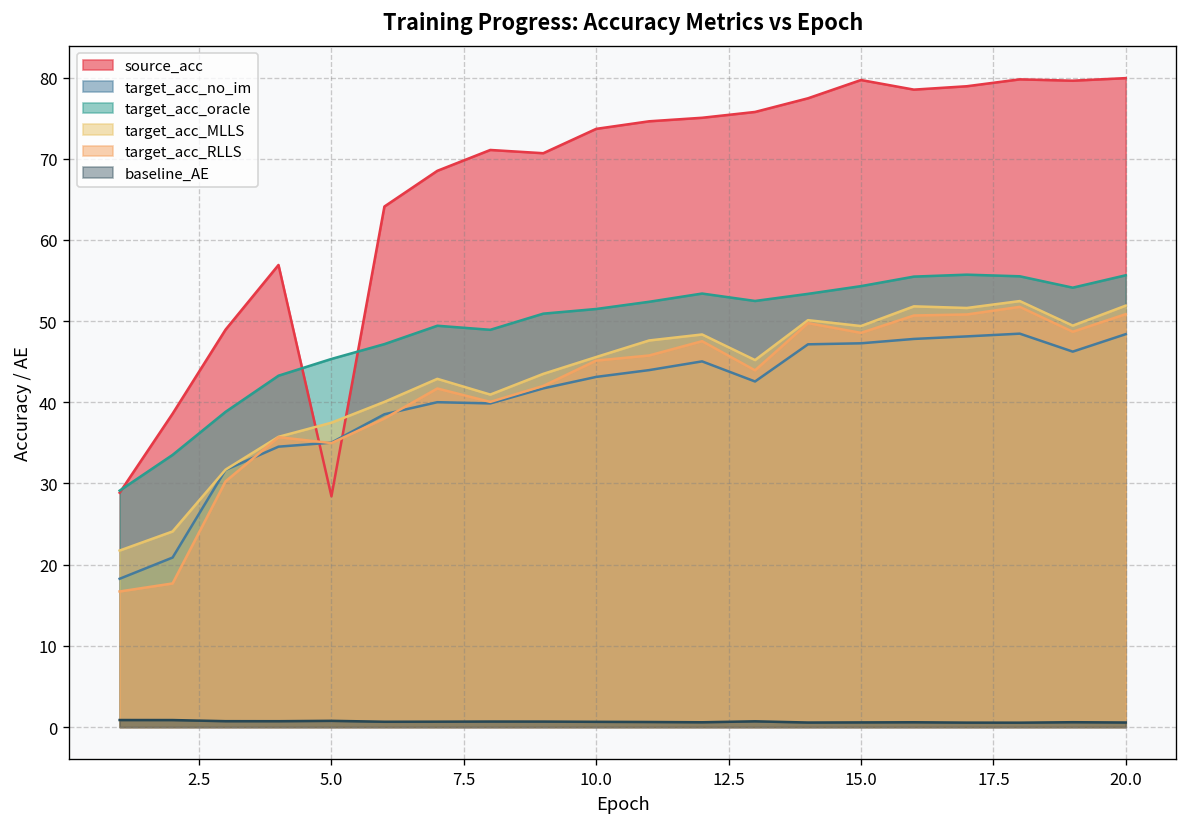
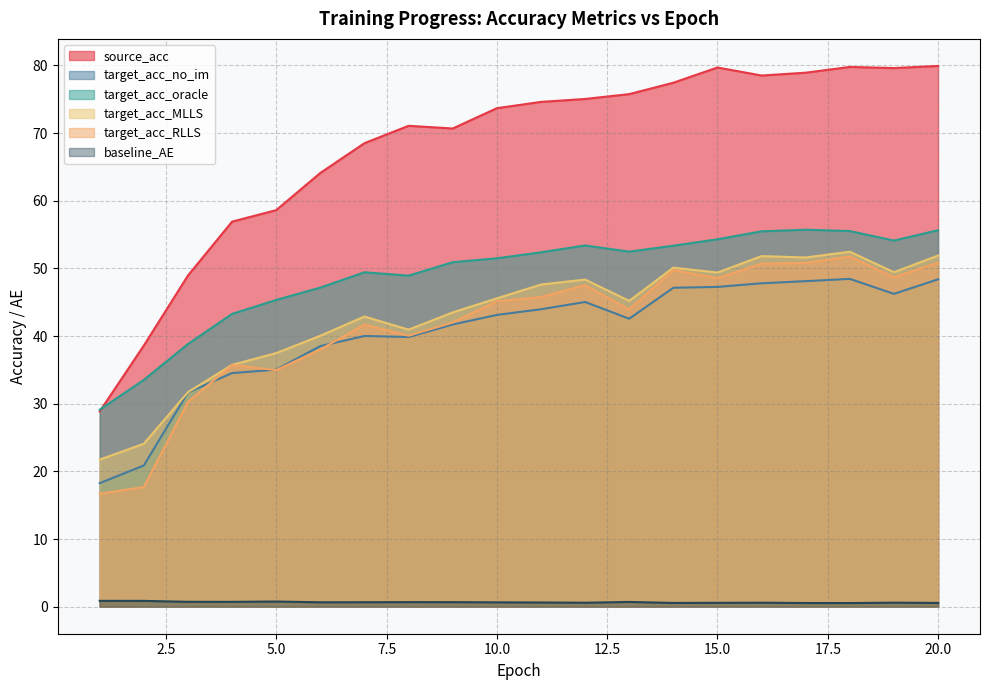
source_acc, 5.0: 28 -> 59
